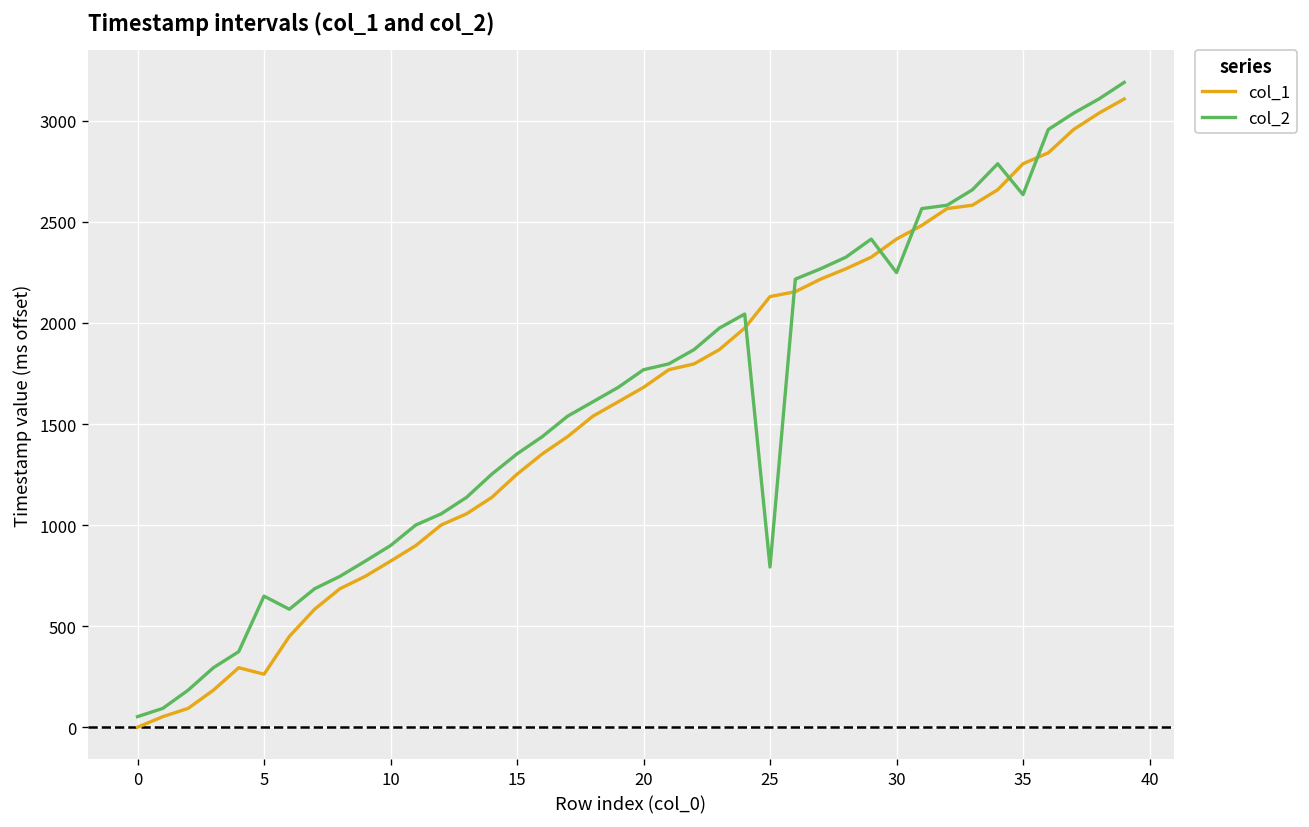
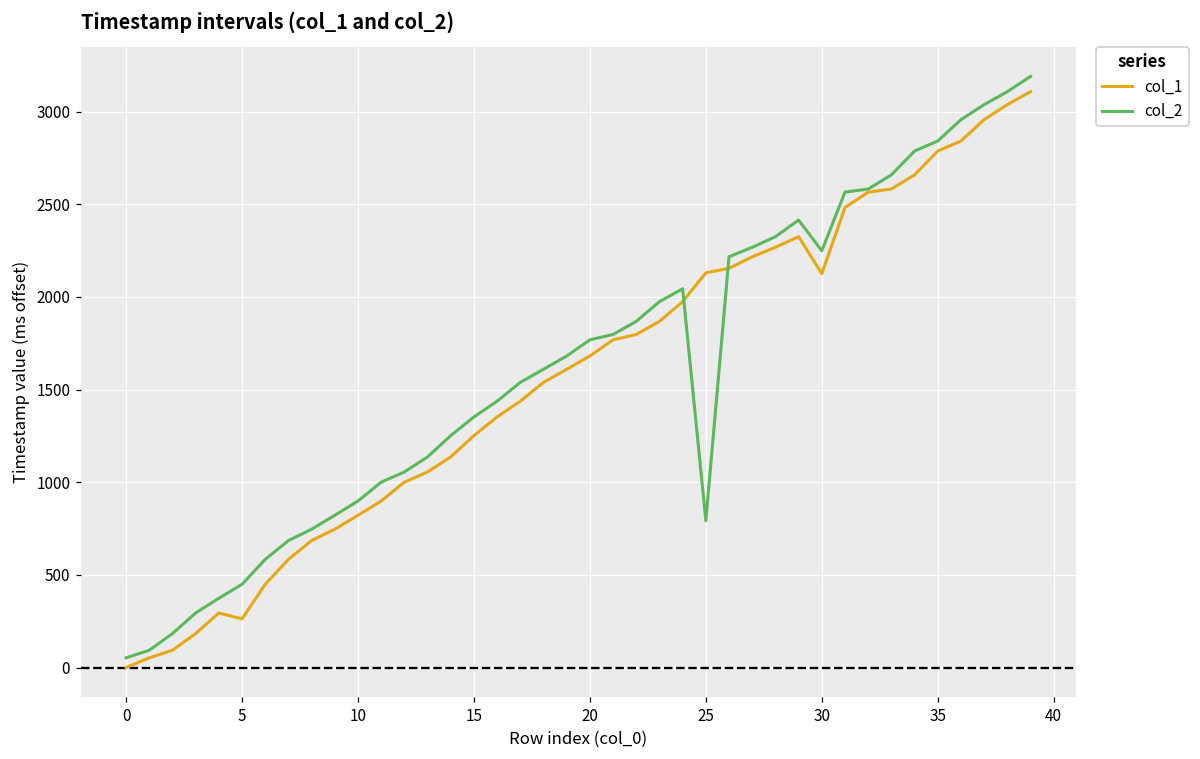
col_2, 5: 650 -> 450
col_1, 30: 2410 -> 2130
col_2, 35: 2630 -> 2840
